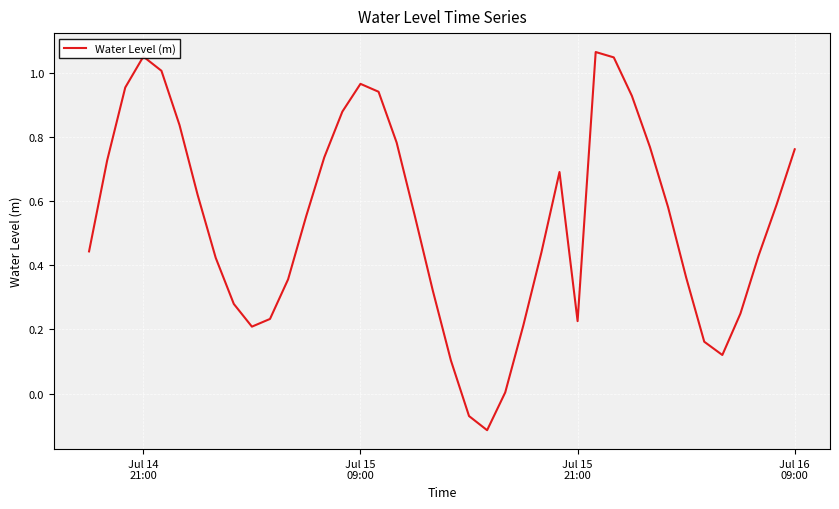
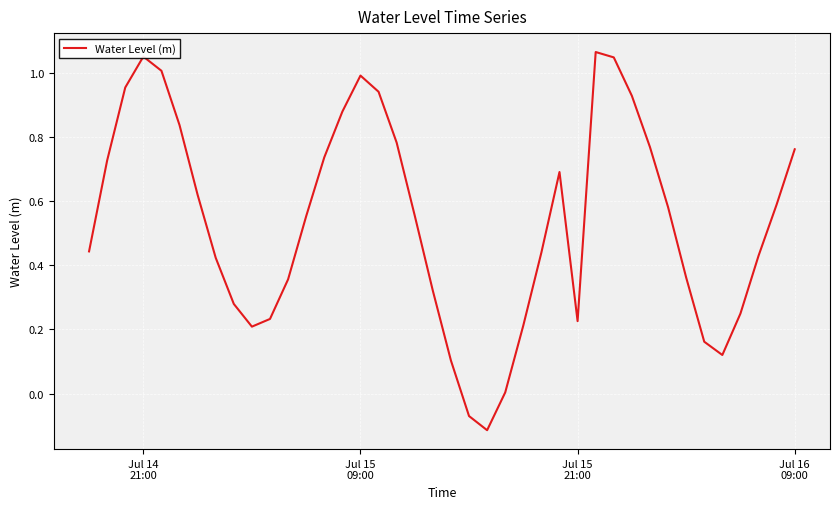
Jul 15 09:00: 0.97 -> 0.99
